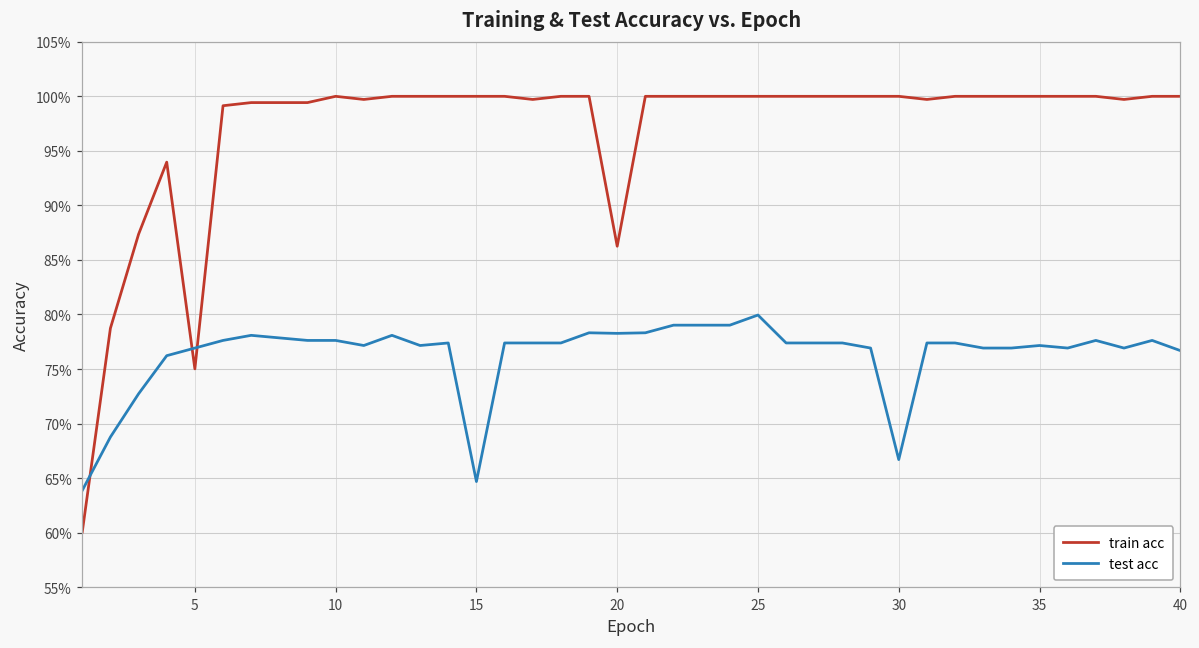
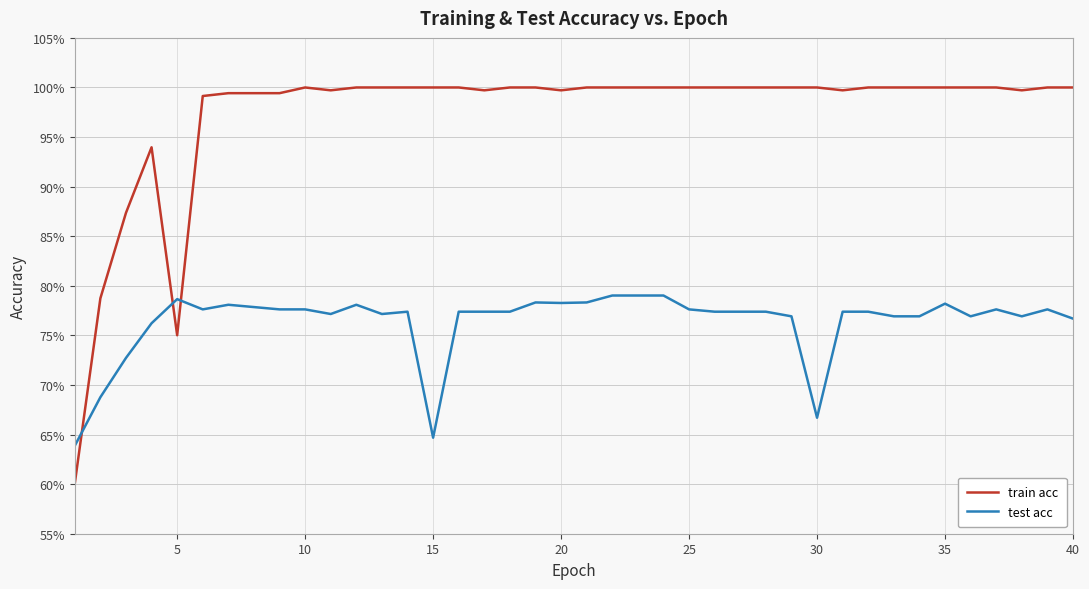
test acc, 5: 77% -> 79%
train acc, 20: 86% -> 100%
test acc, 25: 80% -> 78%
test acc, 35: 77% -> 78%
